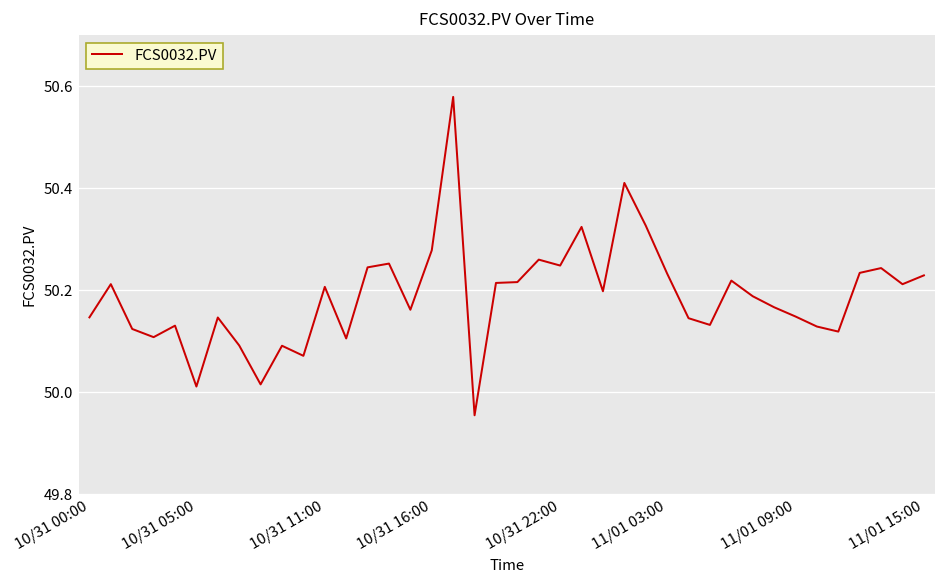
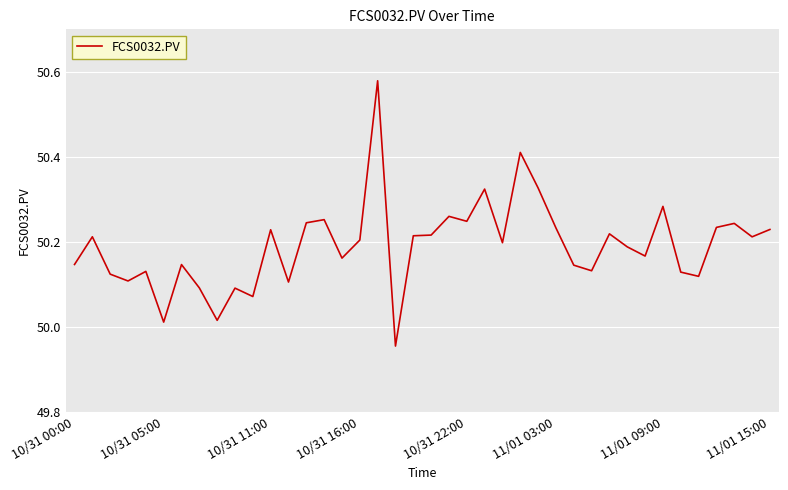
10/31 11:00: 50.21 -> 50.23
10/31 16:00: 50.28 -> 50.20
11/01 09:00: 50.15 -> 50.28
